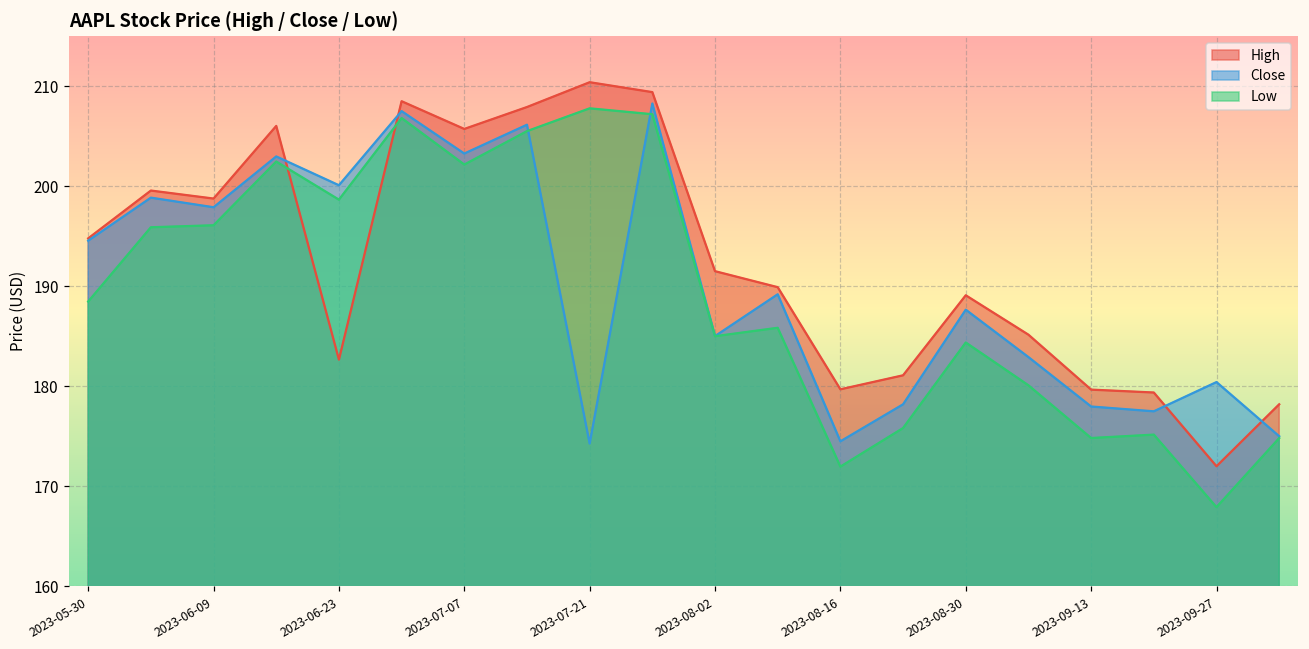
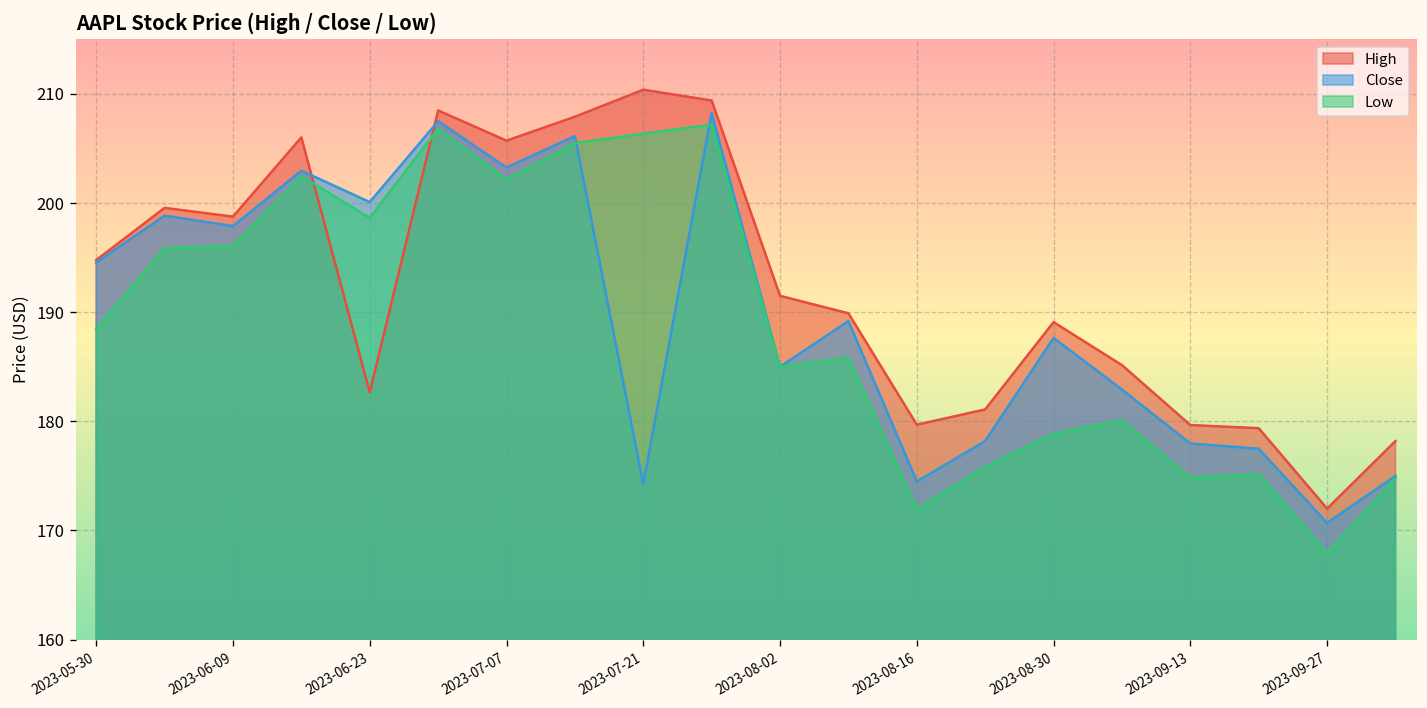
Low, 2023-07-21: 208 -> 206
Low, 2023-08-30: 184 -> 179
Close, 2023-09-27: 180 -> 171
